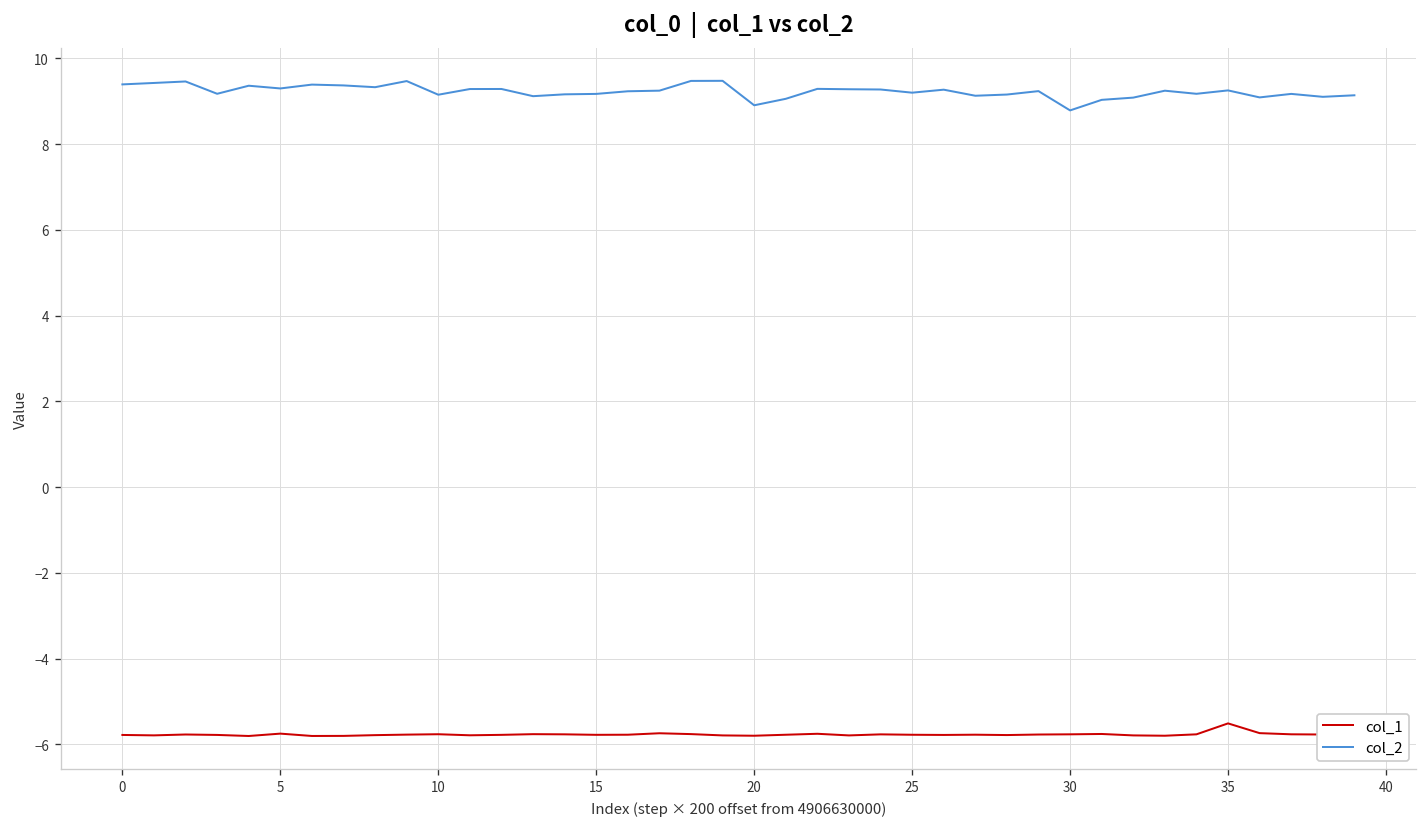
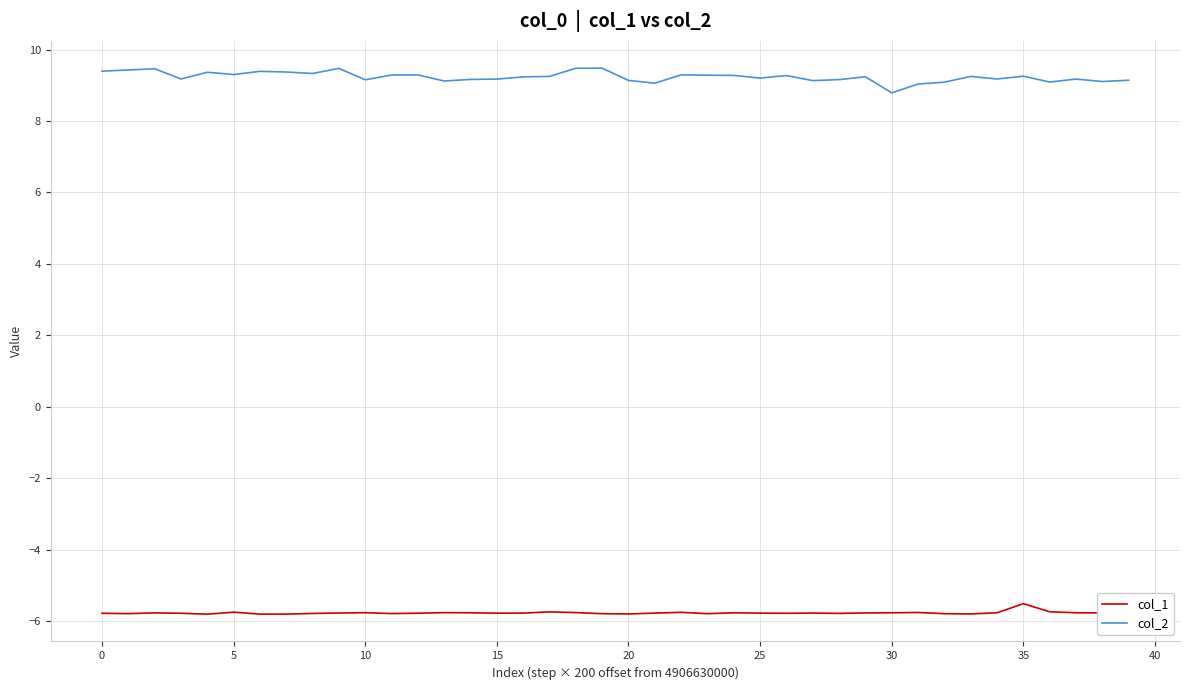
col_2, 20: 8.9 -> 9.1
